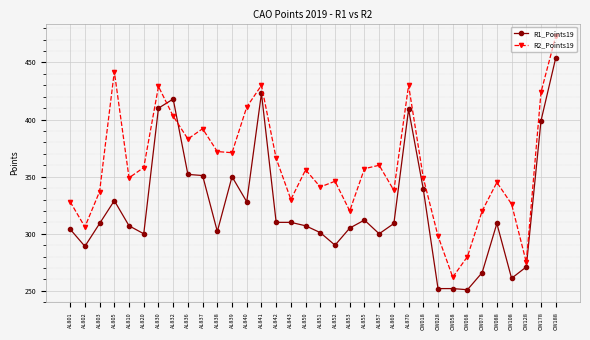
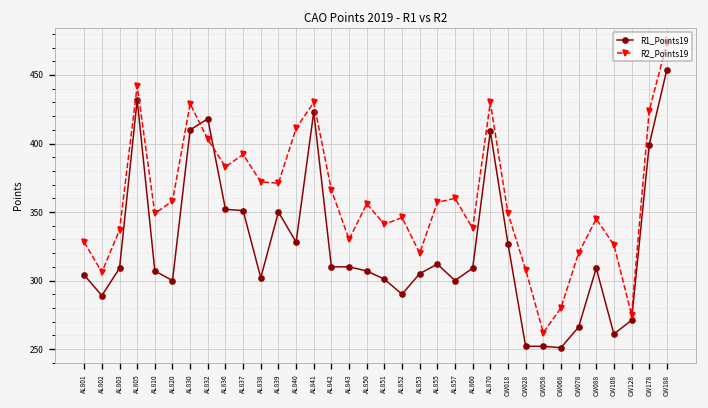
R1_Points19, AL805: 329 -> 432
R1_Points19, CW018: 339 -> 327
R2_Points19, CW028: 298 -> 308
